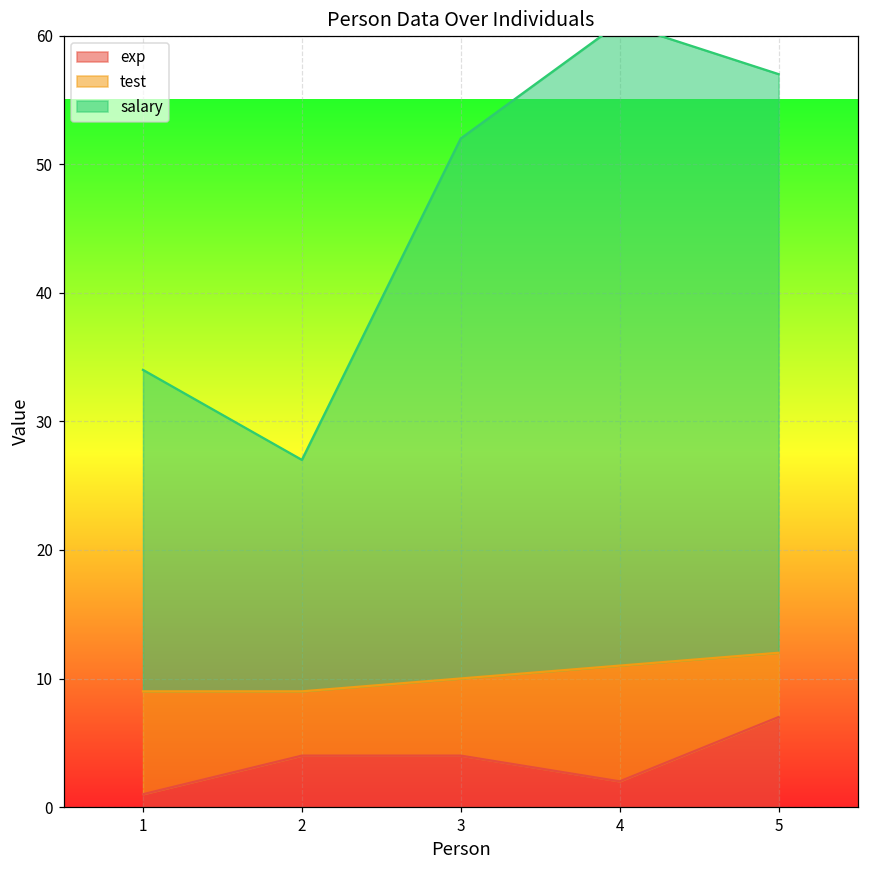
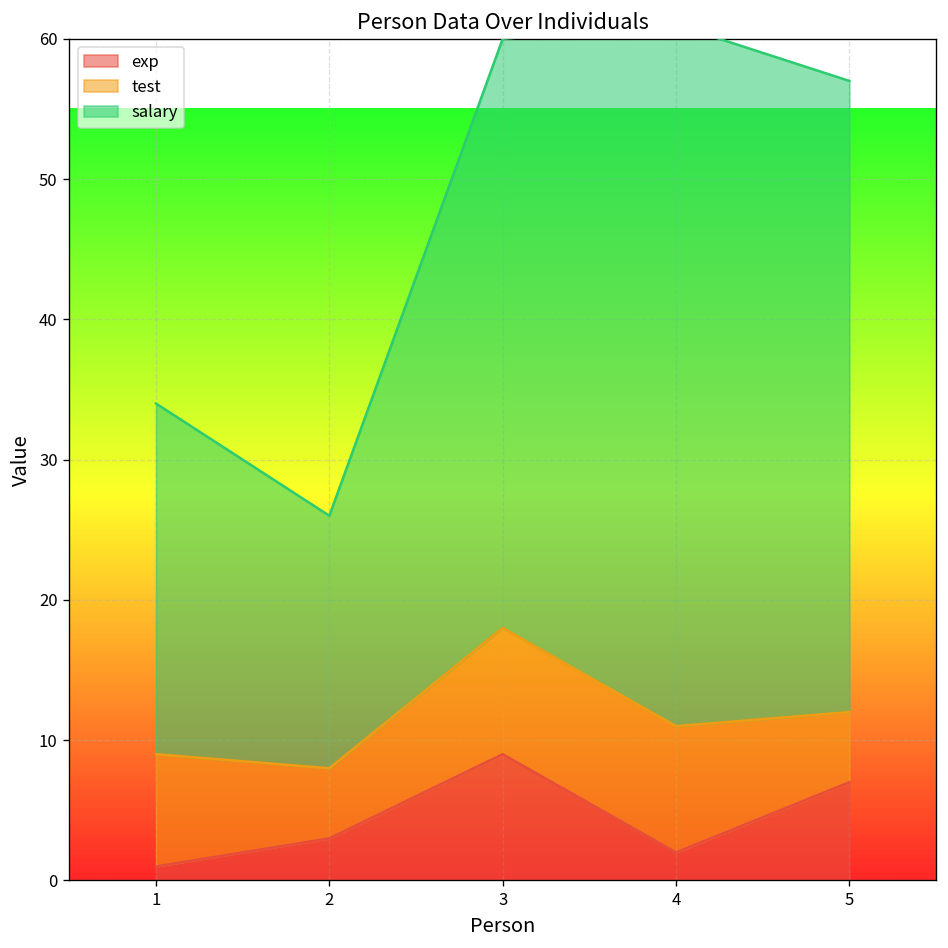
exp, 2: 4 -> 3
exp, 3: 4 -> 9
test, 3: 6 -> 9
